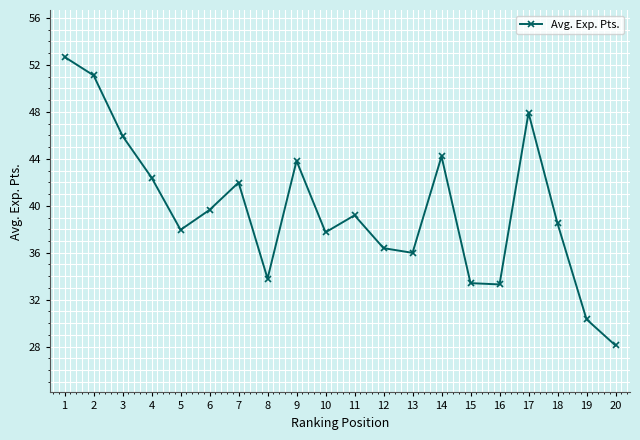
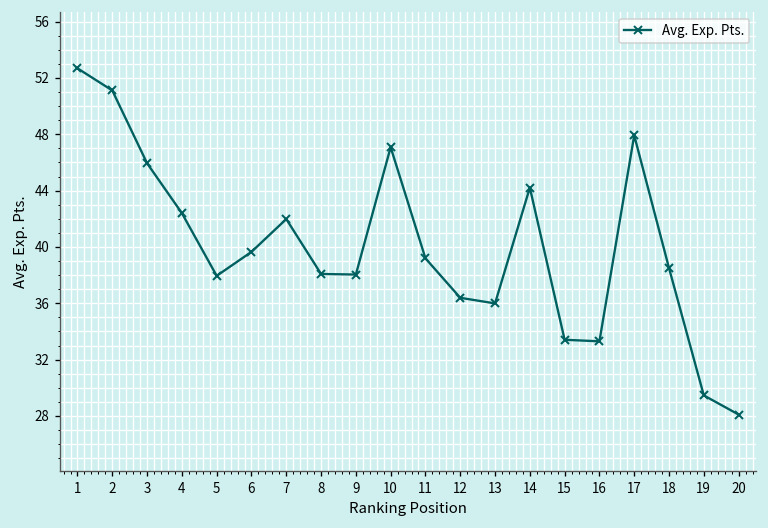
8: 33.8 -> 38.1
9: 43.8 -> 38.0
10: 37.7 -> 47.1
19: 30.3 -> 29.5
